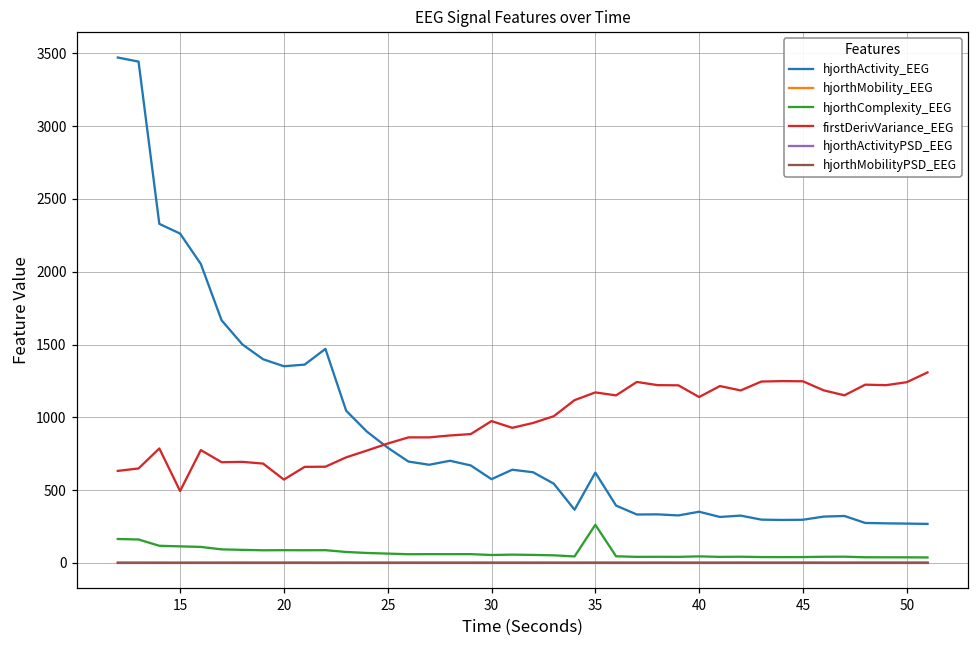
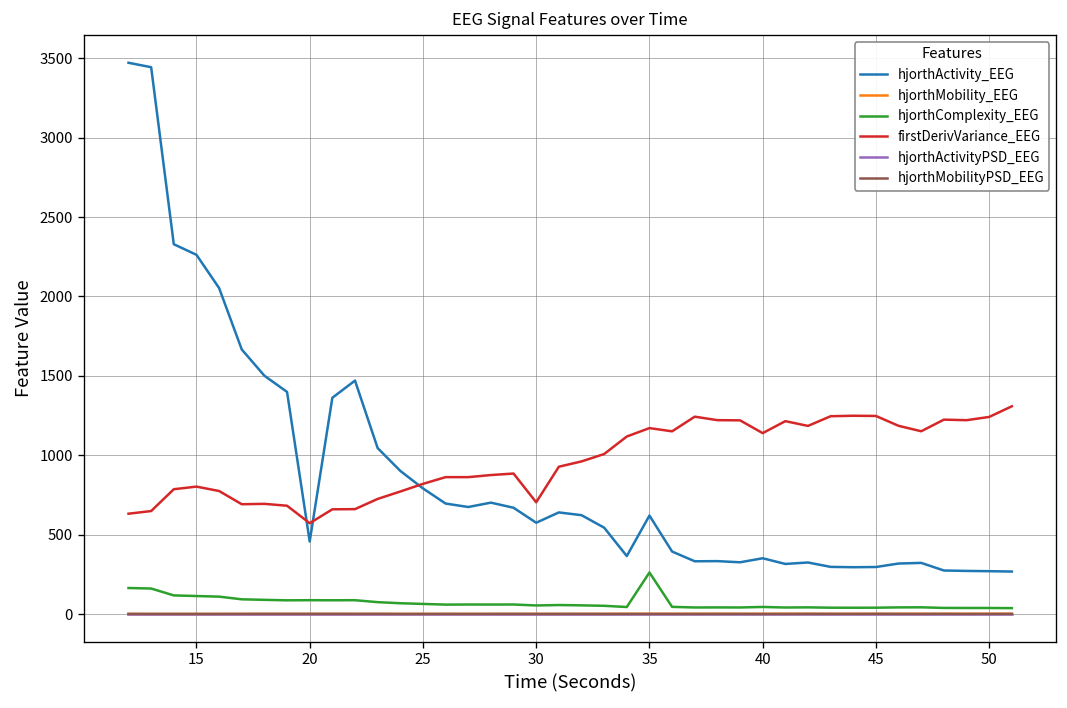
firstDerivVariance_EEG, 15: 490 -> 800
hjorthActivity_EEG, 20: 1350 -> 460
firstDerivVariance_EEG, 30: 970 -> 700
